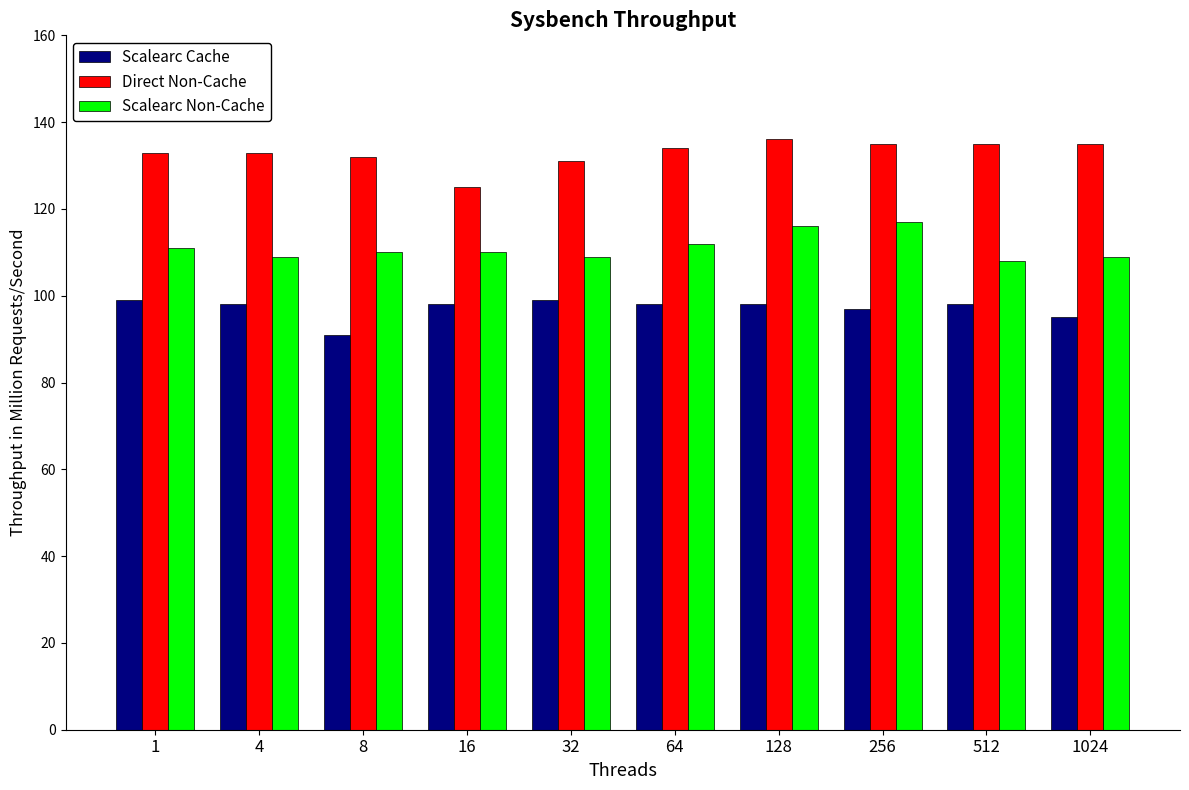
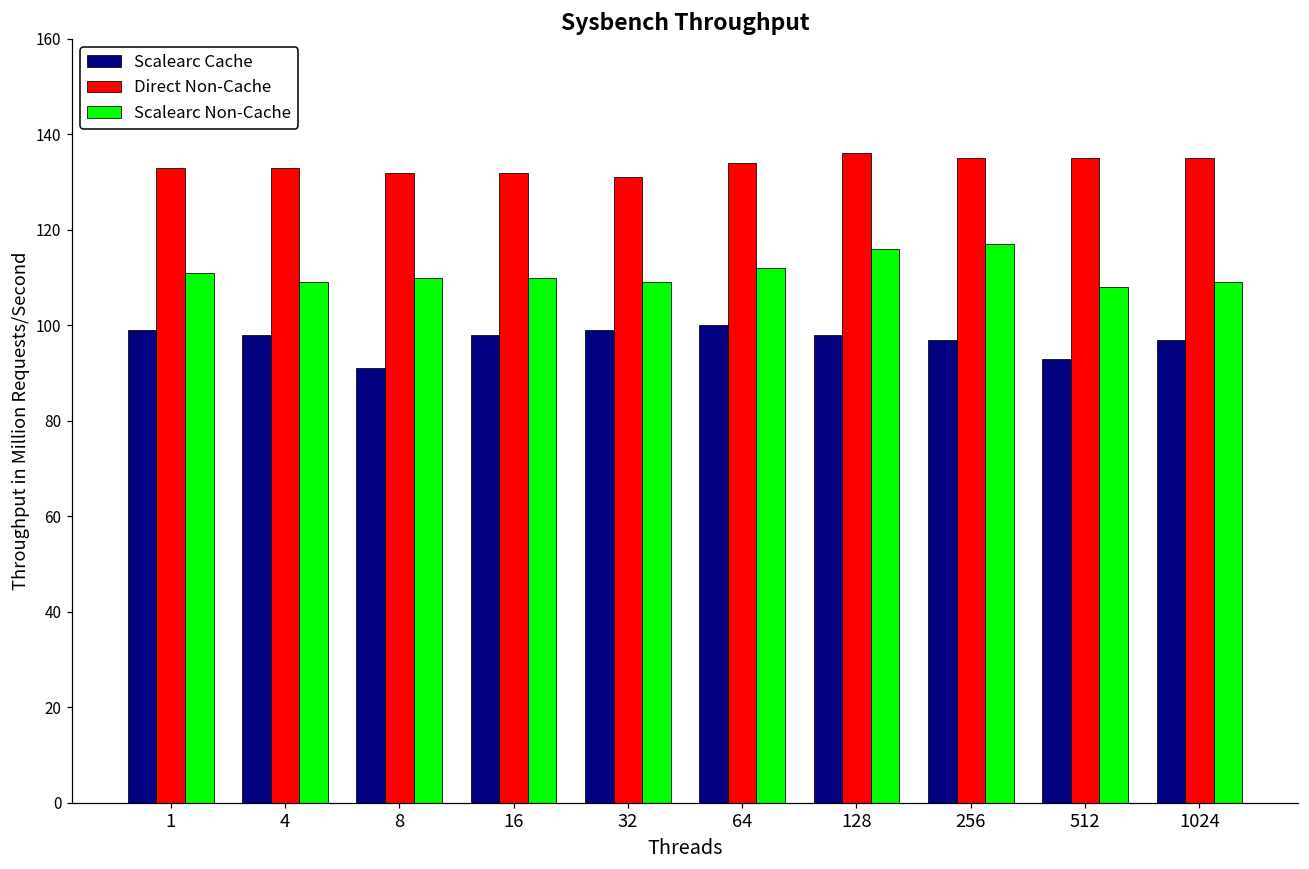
Direct Non-Cache, 16: 125 -> 132
Scalearc Cache, 64: 98 -> 100
Scalearc Cache, 512: 98 -> 93
Scalearc Cache, 1024: 95 -> 97
